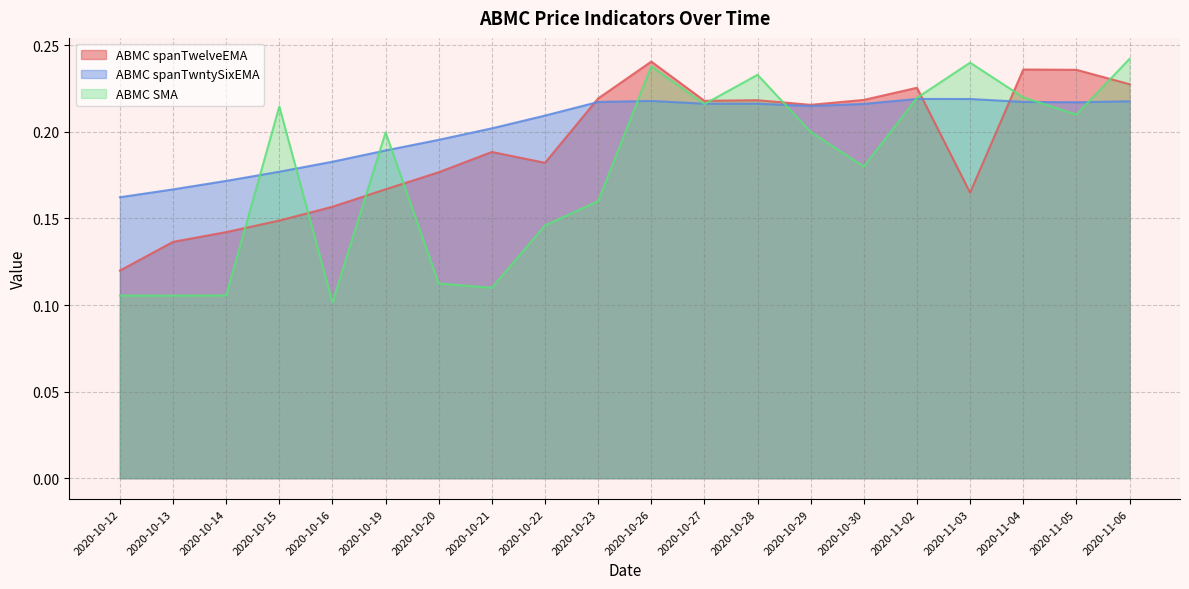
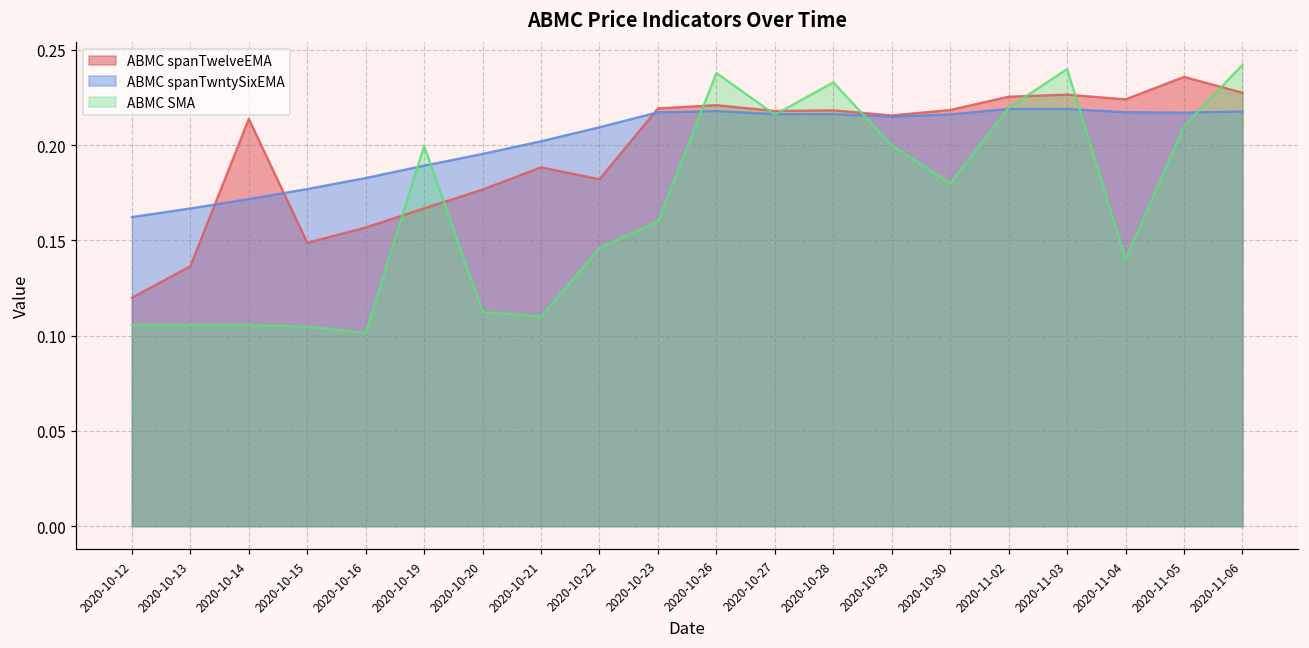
ABMC spanTwelveEMA, 2020-10-14: 0.142 -> 0.214
ABMC SMA, 2020-10-15: 0.215 -> 0.105
ABMC spanTwelveEMA, 2020-10-26: 0.241 -> 0.221
ABMC spanTwelveEMA, 2020-11-03: 0.165 -> 0.227
ABMC spanTwelveEMA, 2020-11-04: 0.236 -> 0.224
ABMC SMA, 2020-11-04: 0.22 -> 0.14
